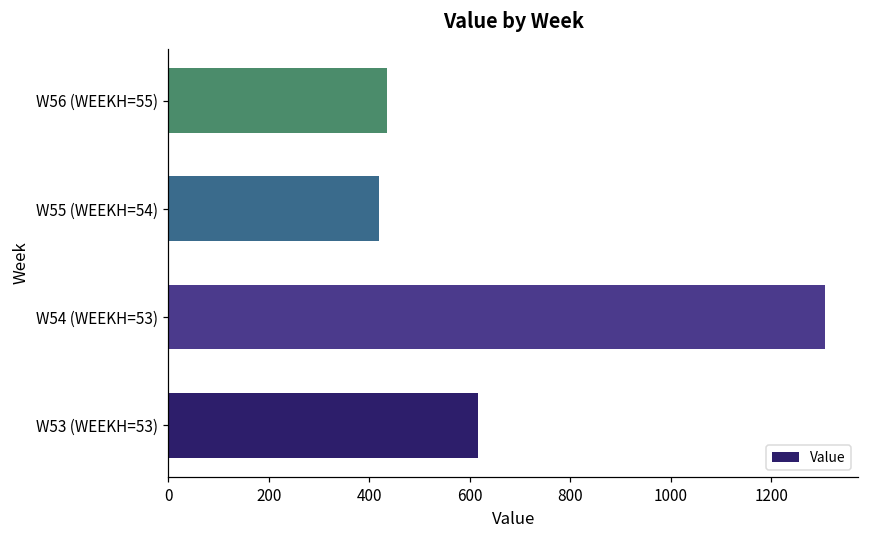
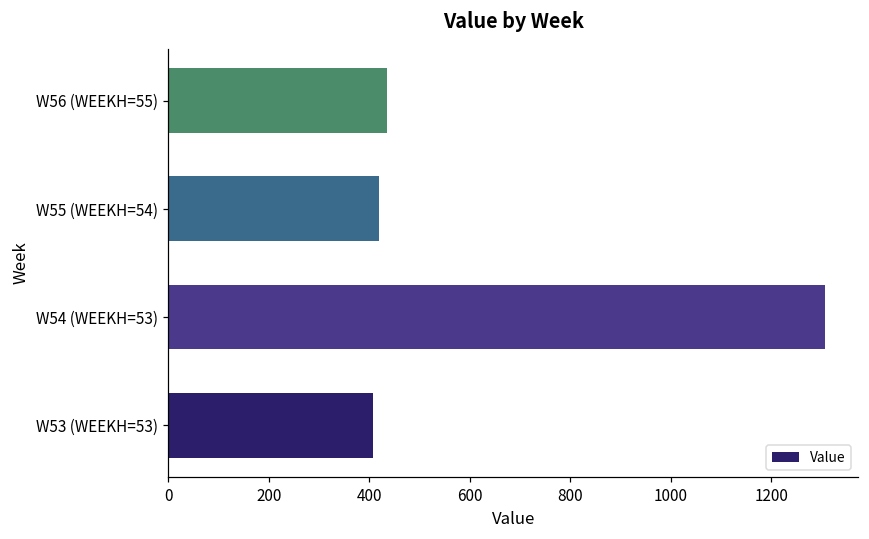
W53 (WEEKH=53): 620 -> 410
